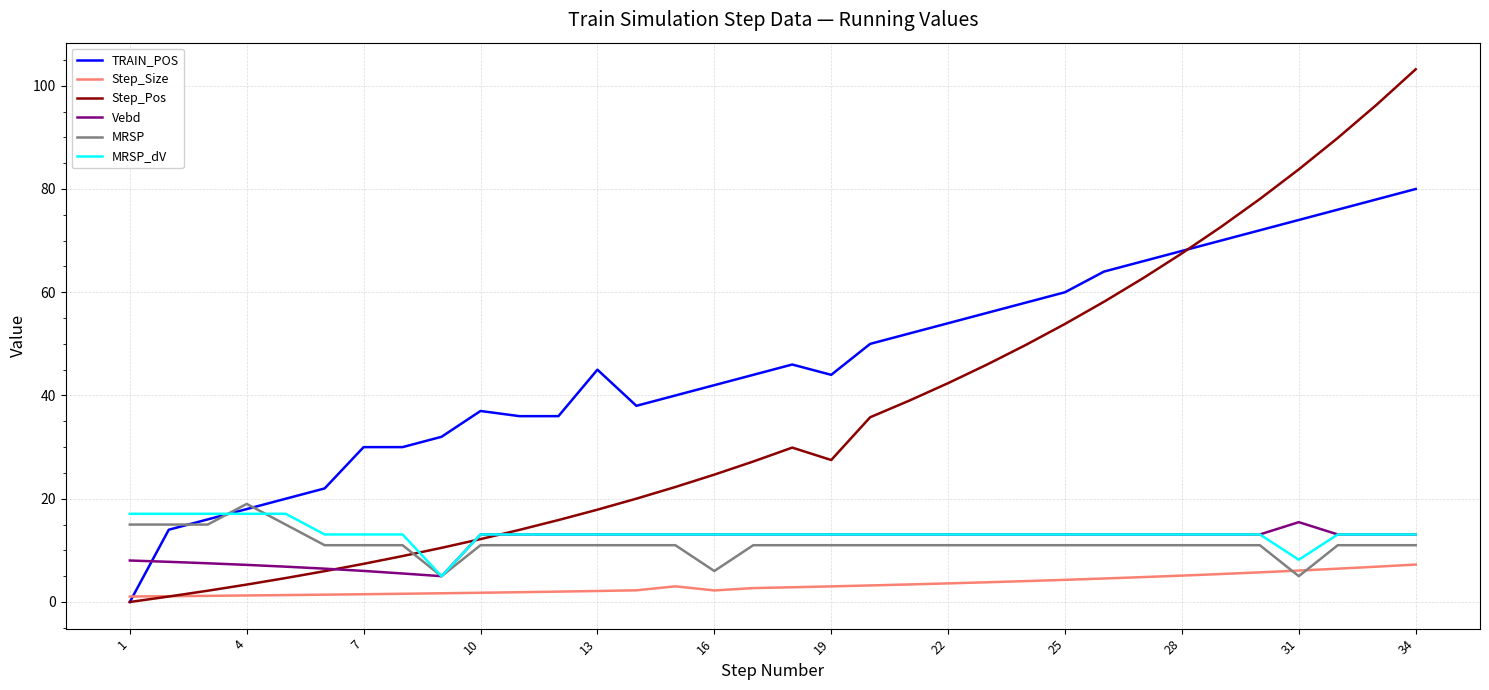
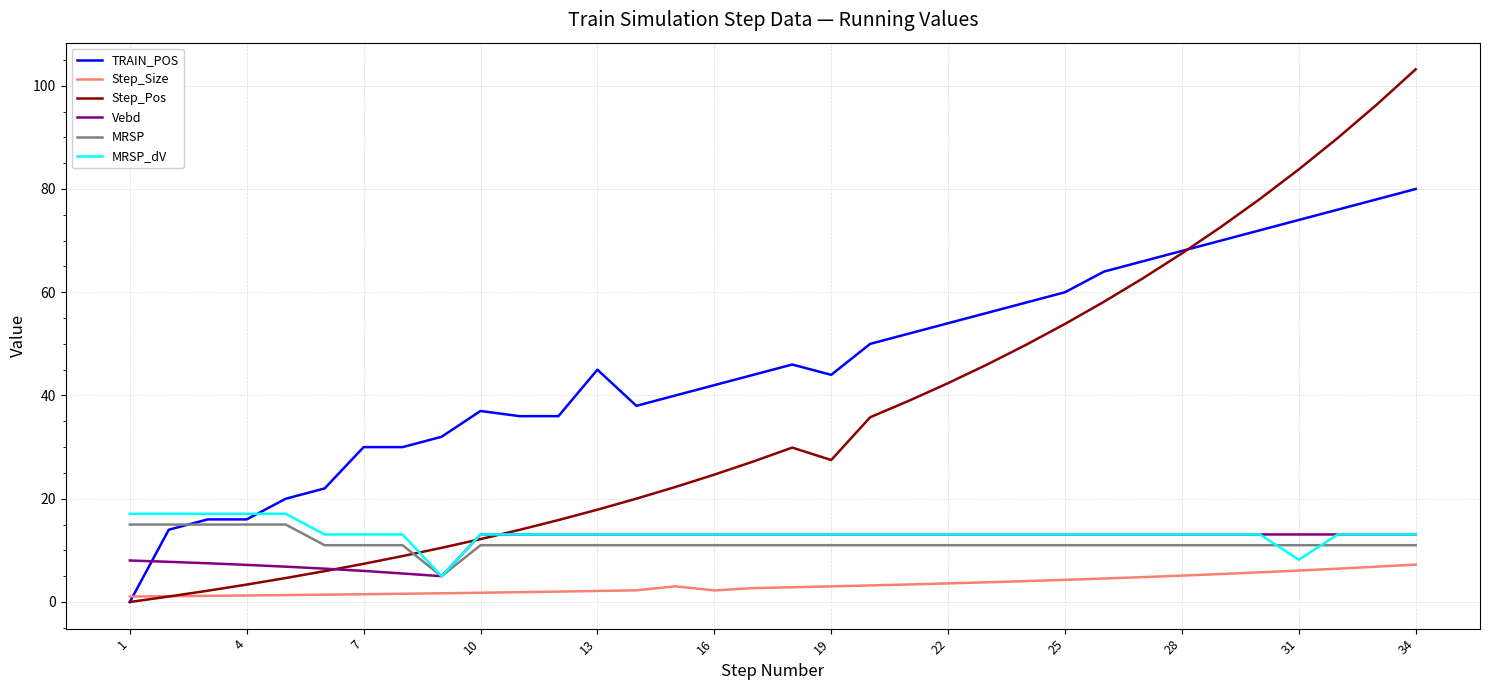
TRAIN_POS, 4: 18 -> 16
MRSP, 4: 19 -> 15
MRSP, 16: 6 -> 11
Vebd, 31: 15 -> 13
MRSP, 31: 5 -> 11
